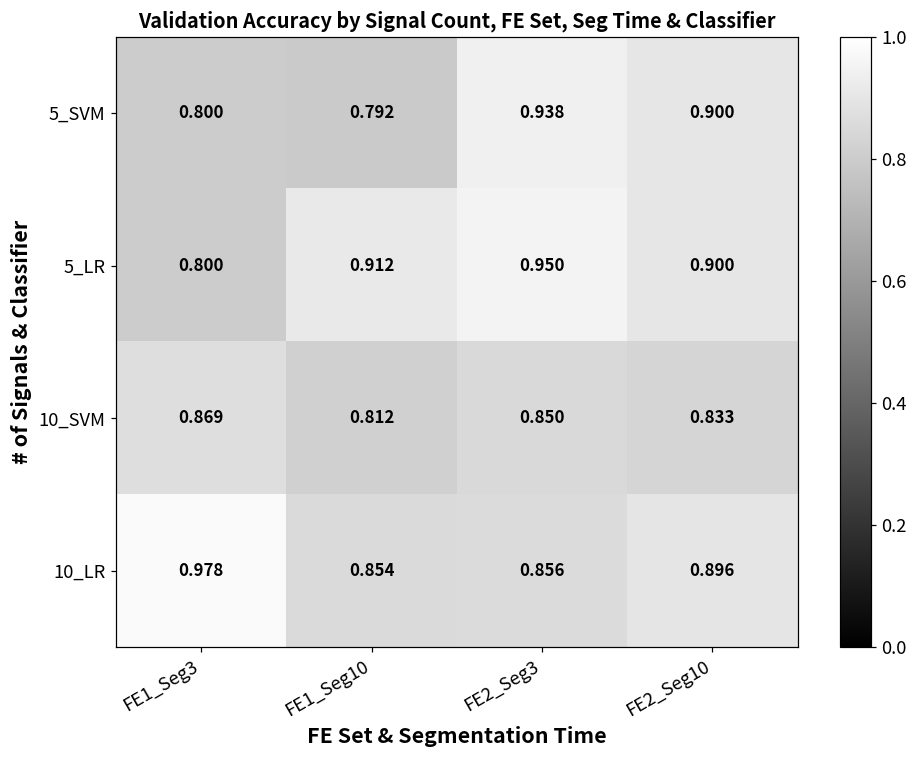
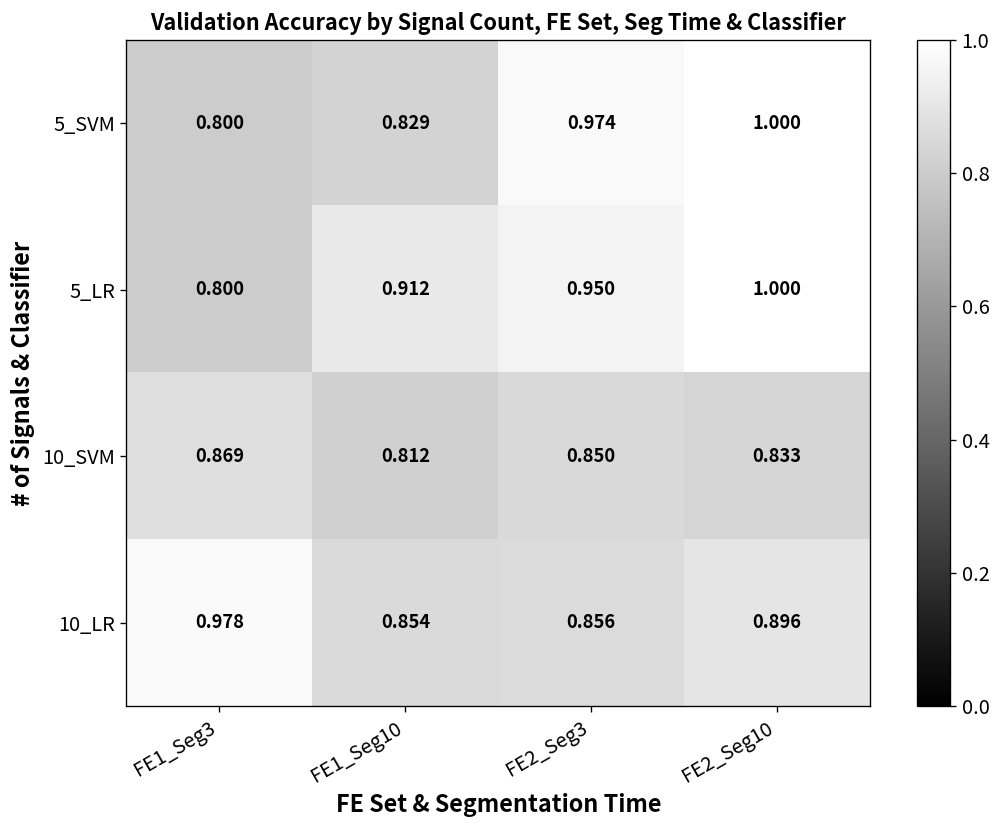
5_SVM, FE1_Seg10: 0.792 -> 0.829
5_SVM, FE2_Seg3: 0.938 -> 0.974
5_SVM, FE2_Seg10: 0.900 -> 1.000
5_LR, FE2_Seg10: 0.900 -> 1.000
